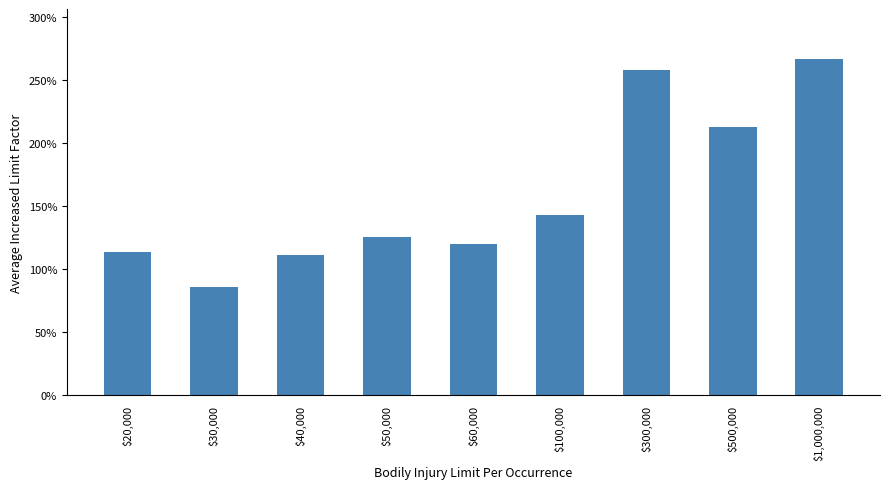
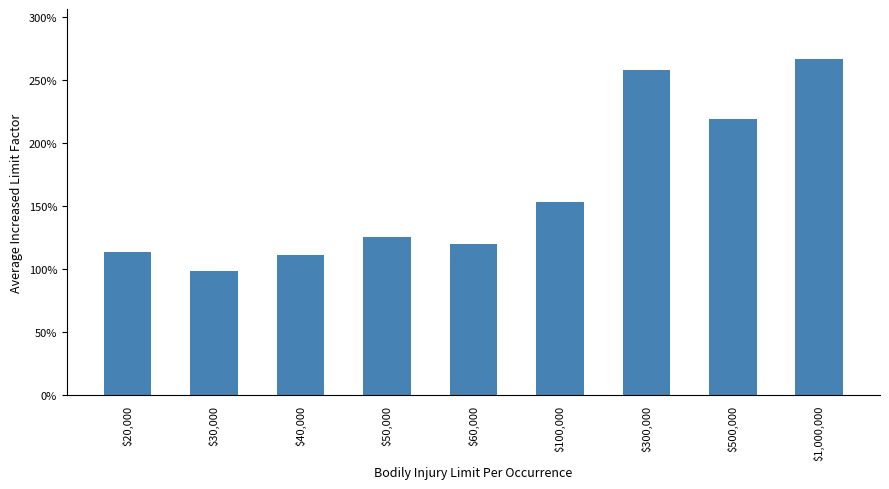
$30,000: 86% -> 99%
$100,000: 143% -> 153%
$500,000: 213% -> 219%
